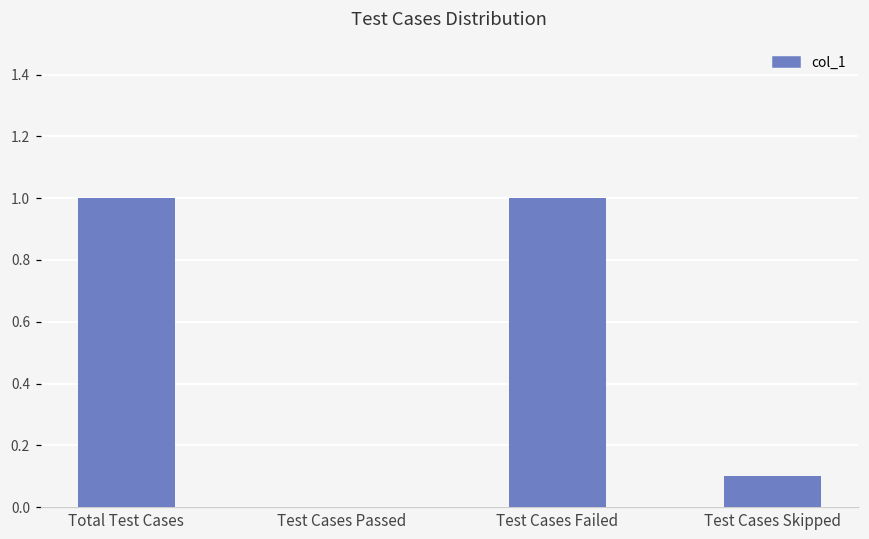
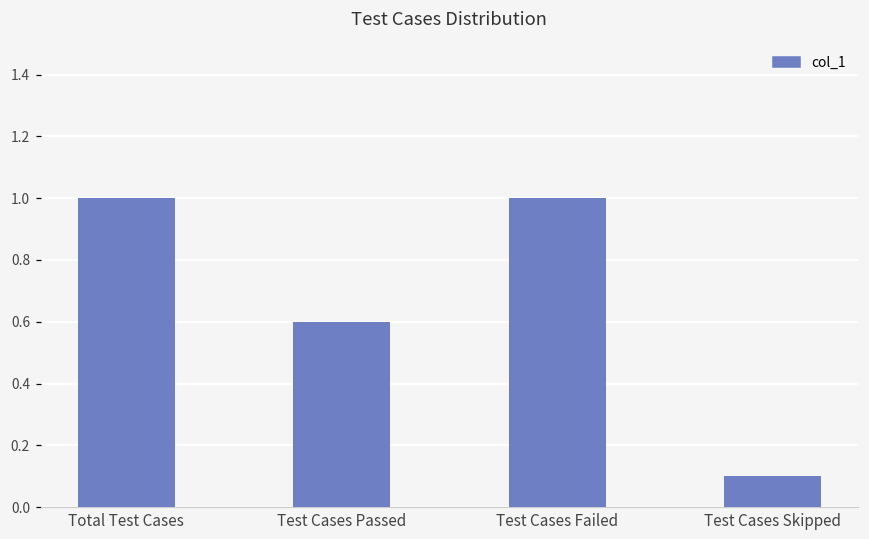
Test Cases Passed: 0.0 -> 0.6
